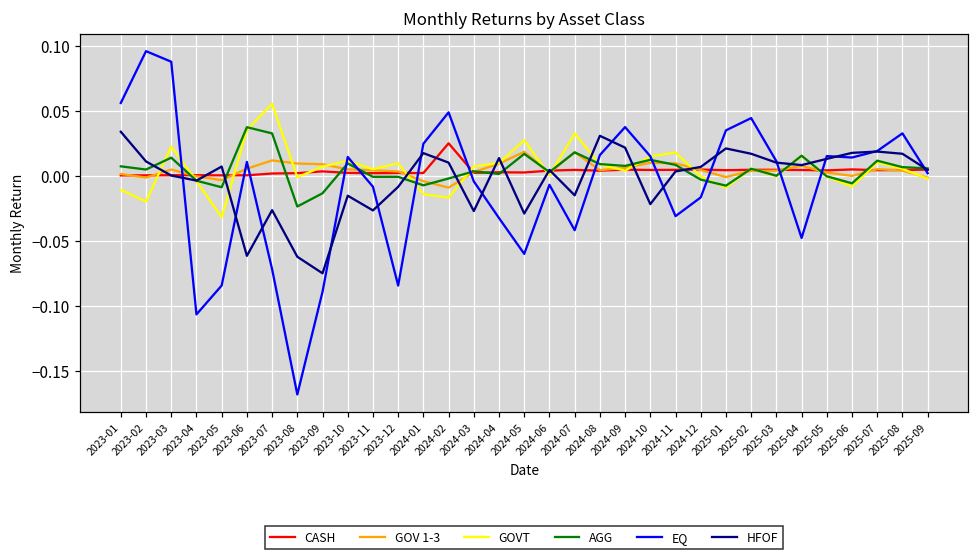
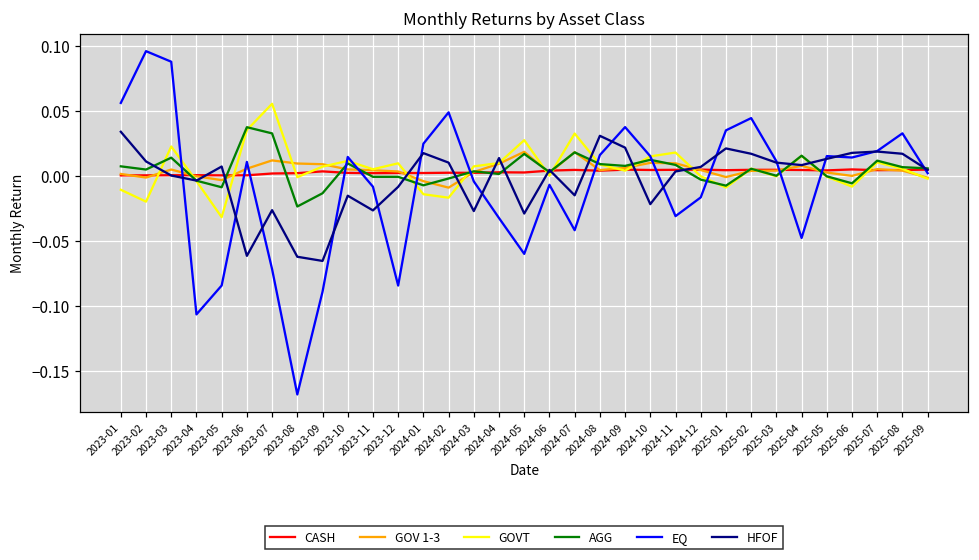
HFOF, 2023-09: -0.075 -> -0.065
CASH, 2024-02: 0.025 -> 0.002
